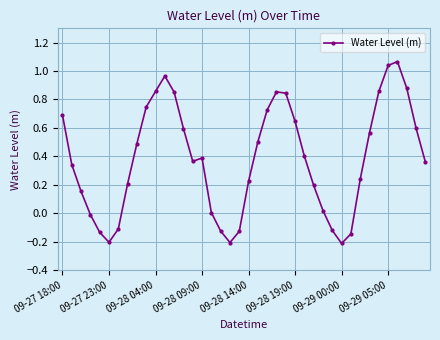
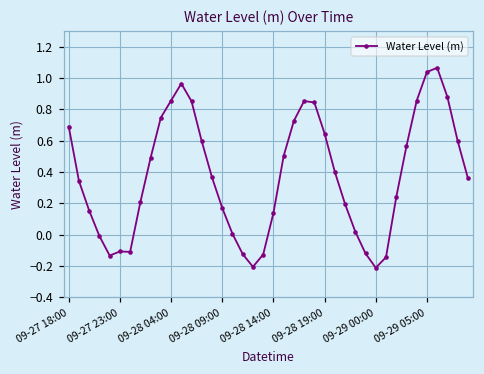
09-27 23:00: -0.20 -> -0.11
09-28 09:00: 0.39 -> 0.17
09-28 14:00: 0.22 -> 0.14
